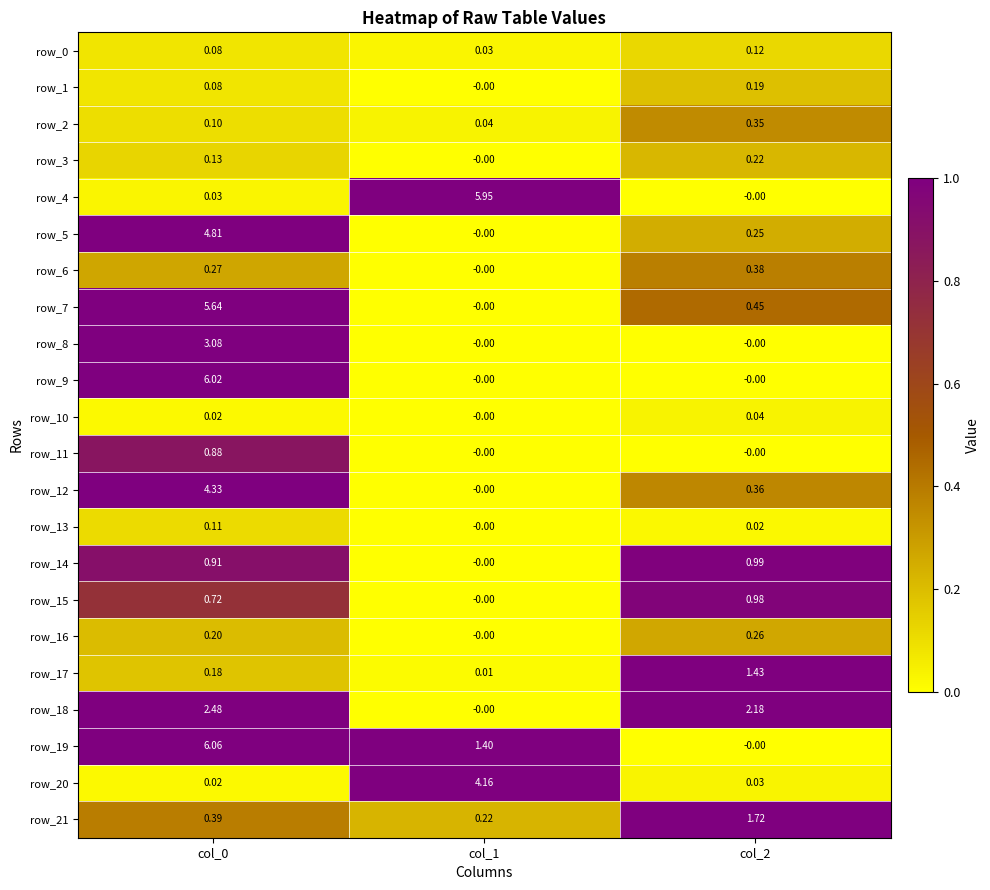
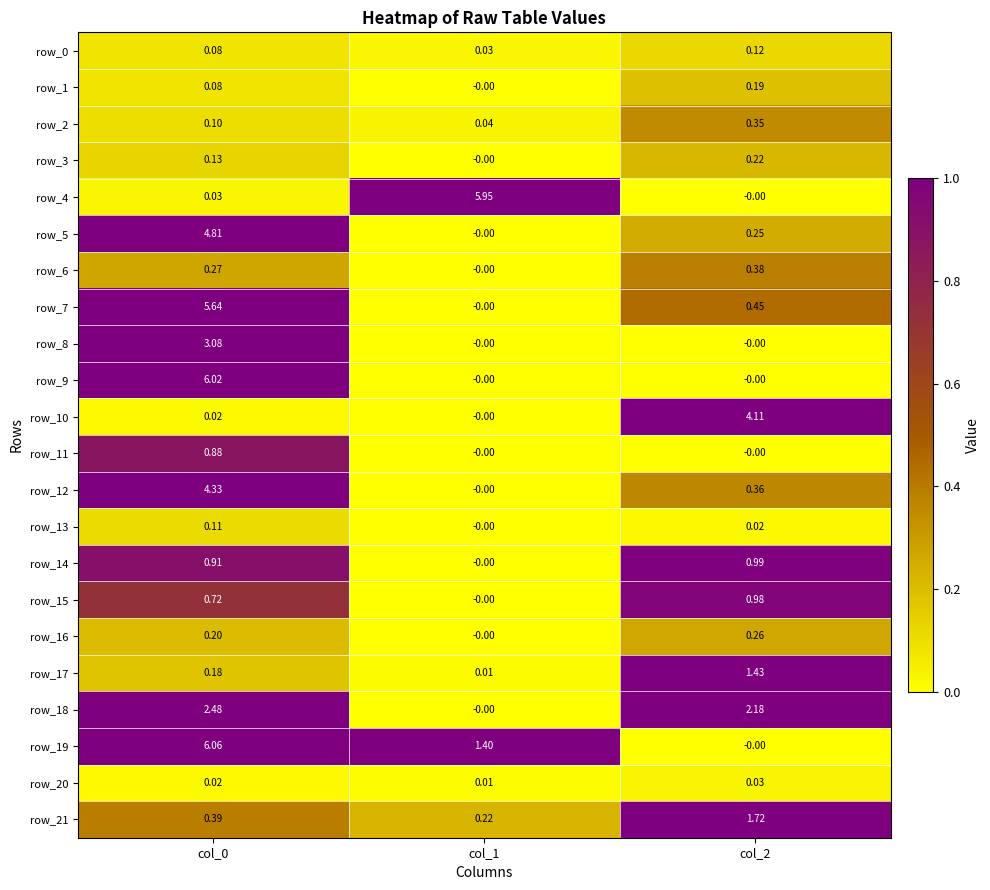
row_10, col_2: 0.04 -> 4.11
row_20, col_1: 4.16 -> 0.01
